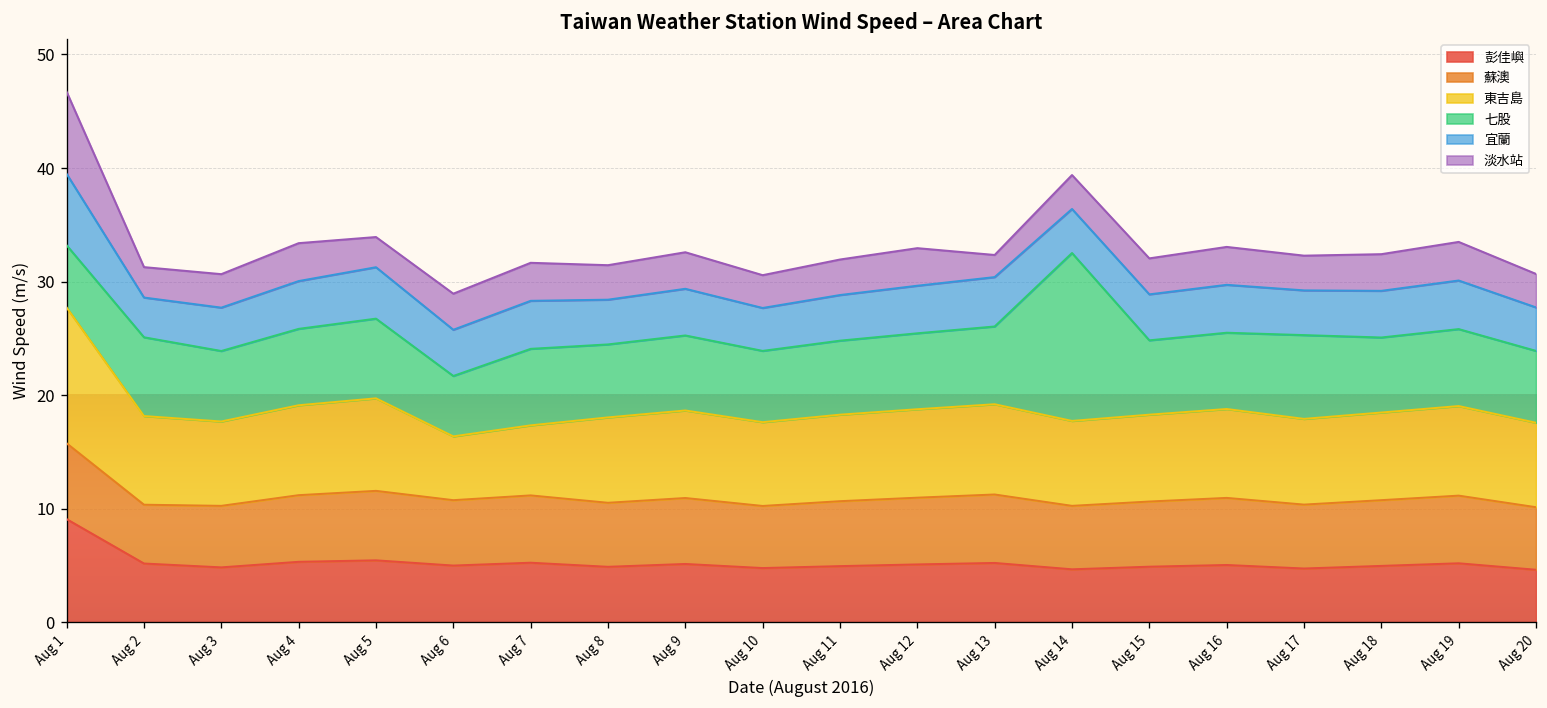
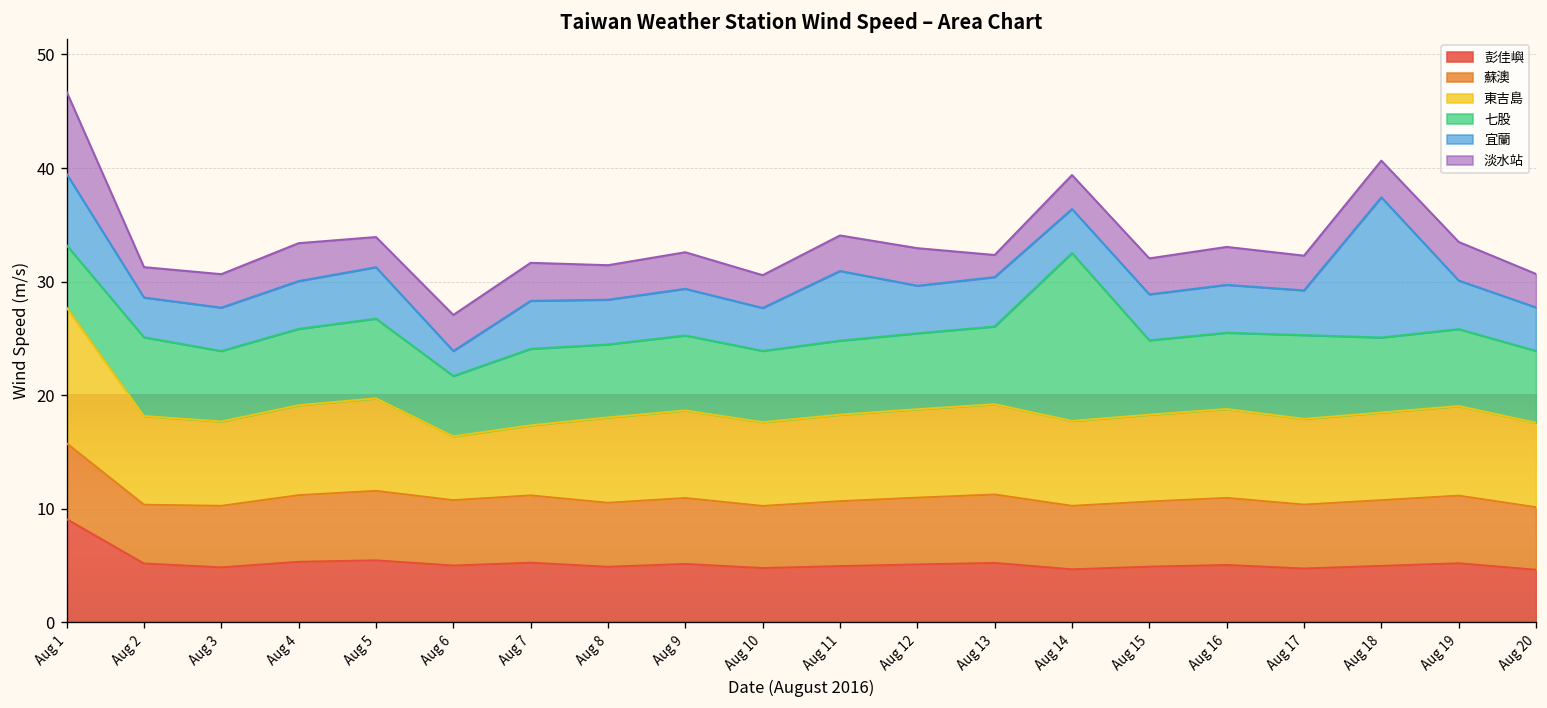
宜蘭, Aug 6: 4 -> 2
宜蘭, Aug 11: 4 -> 6
宜蘭, Aug 18: 4 -> 12
